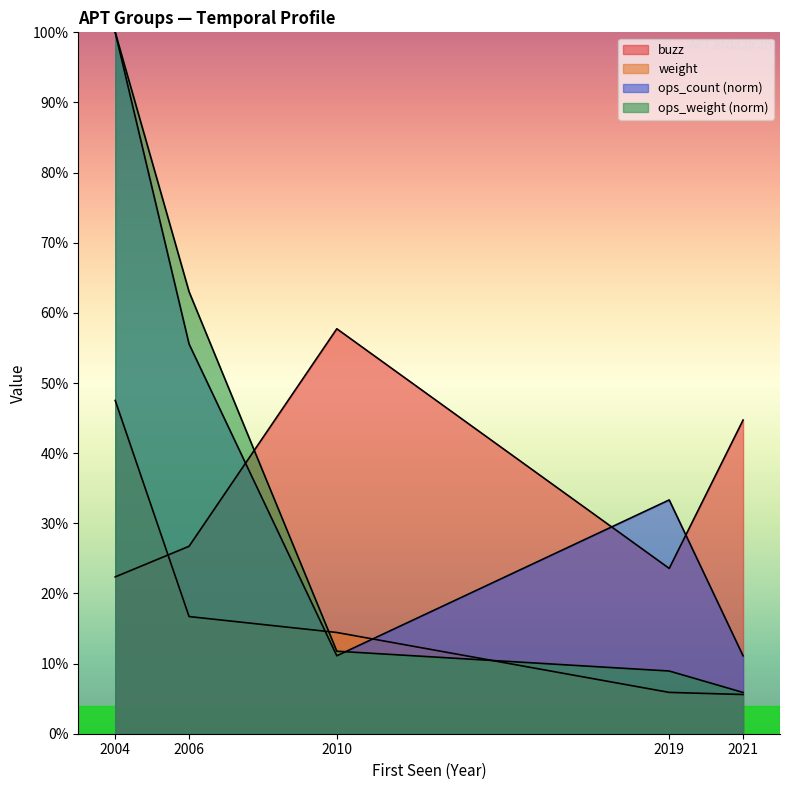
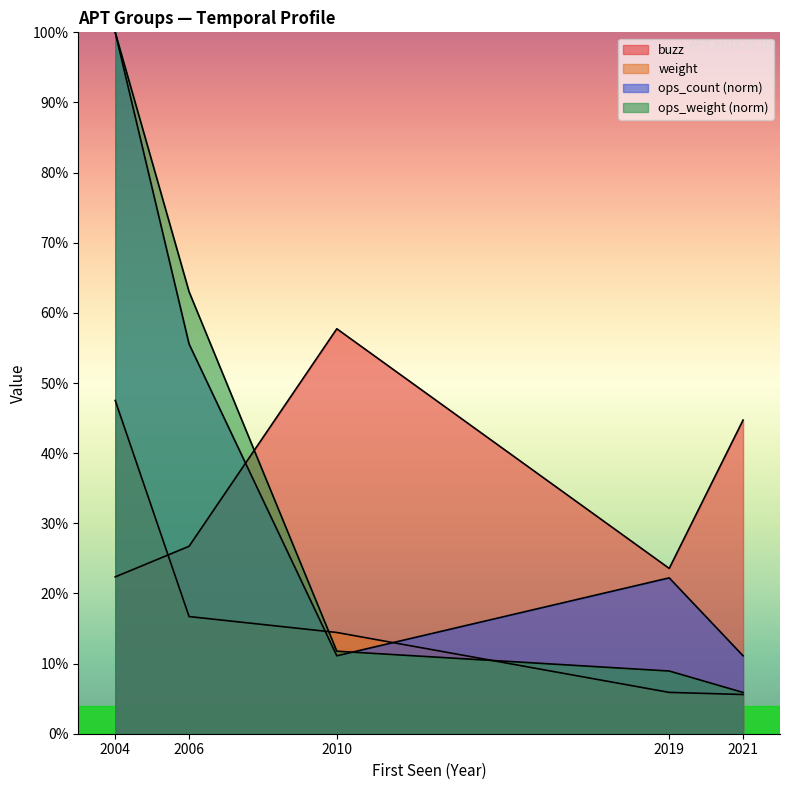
ops_count (norm), 2019: 33% -> 22%
